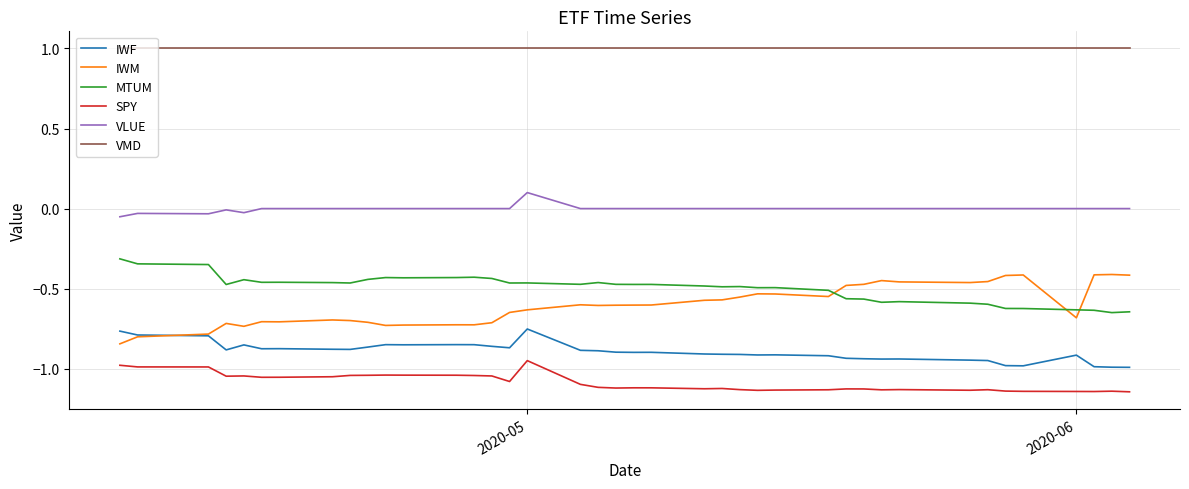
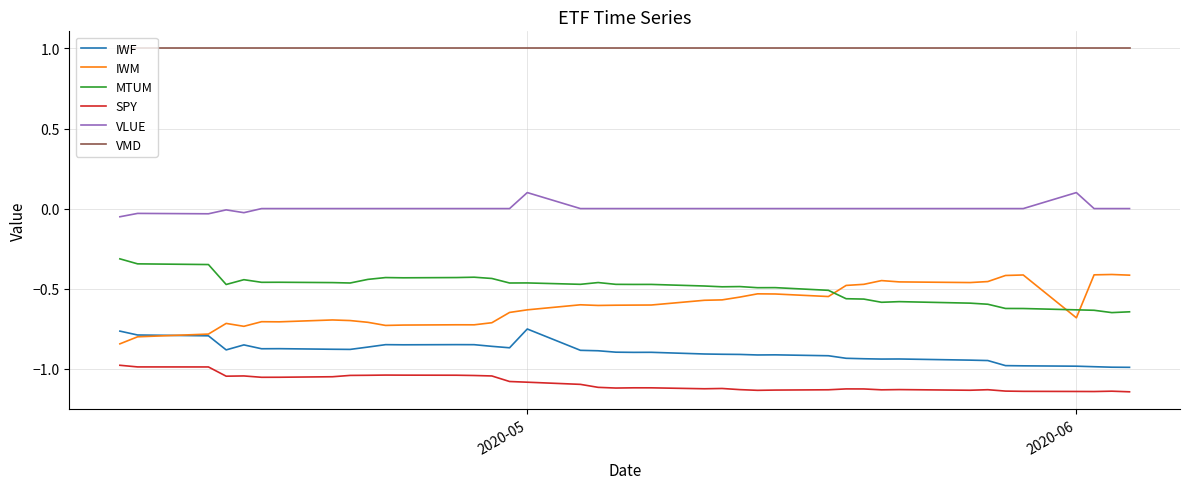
SPY, 2020-05: -0.95 -> -1.08
IWF, 2020-06: -0.92 -> -0.98
VLUE, 2020-06: 0.0 -> 0.1
